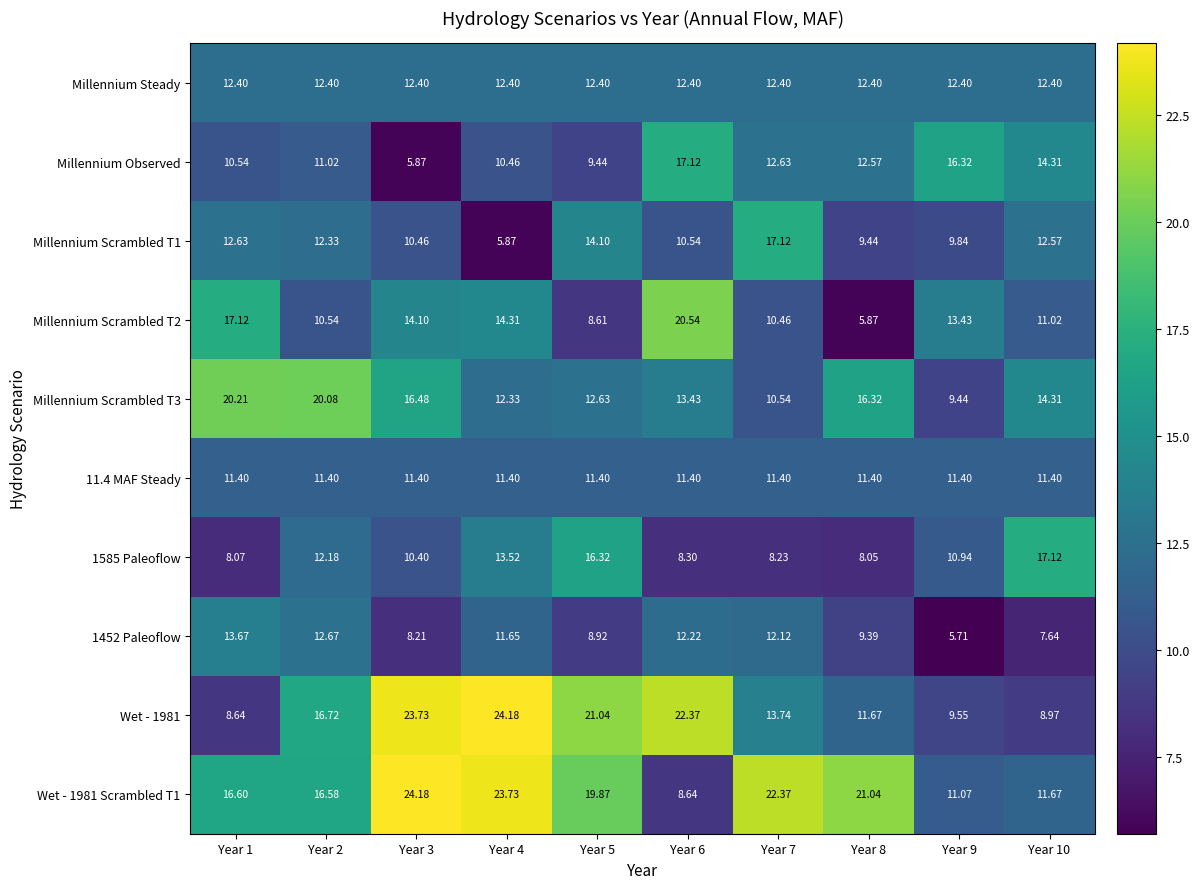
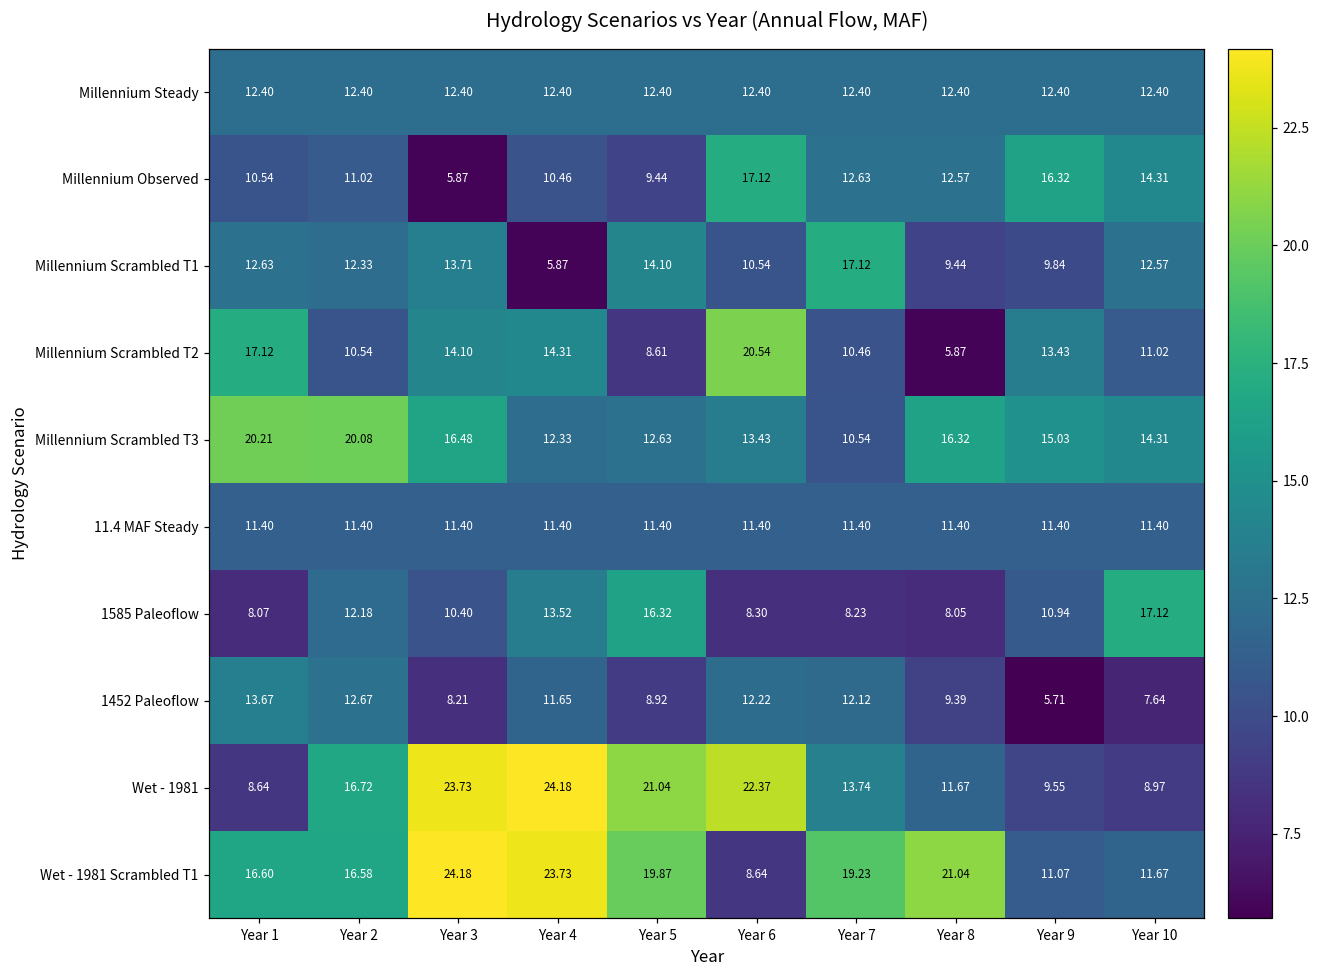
Millennium Scrambled T1, Year 3: 10.46 -> 13.71
Millennium Scrambled T3, Year 9: 9.44 -> 15.03
Wet - 1981 Scrambled T1, Year 7: 22.37 -> 19.23
